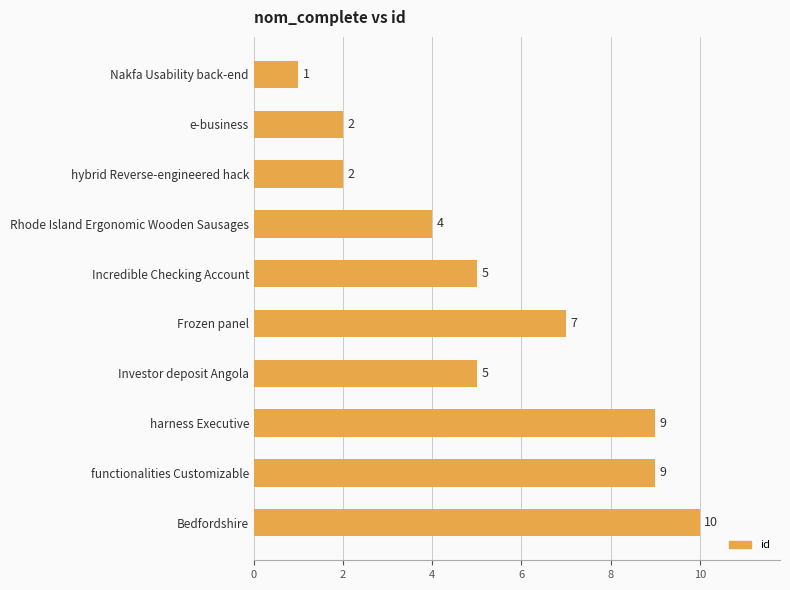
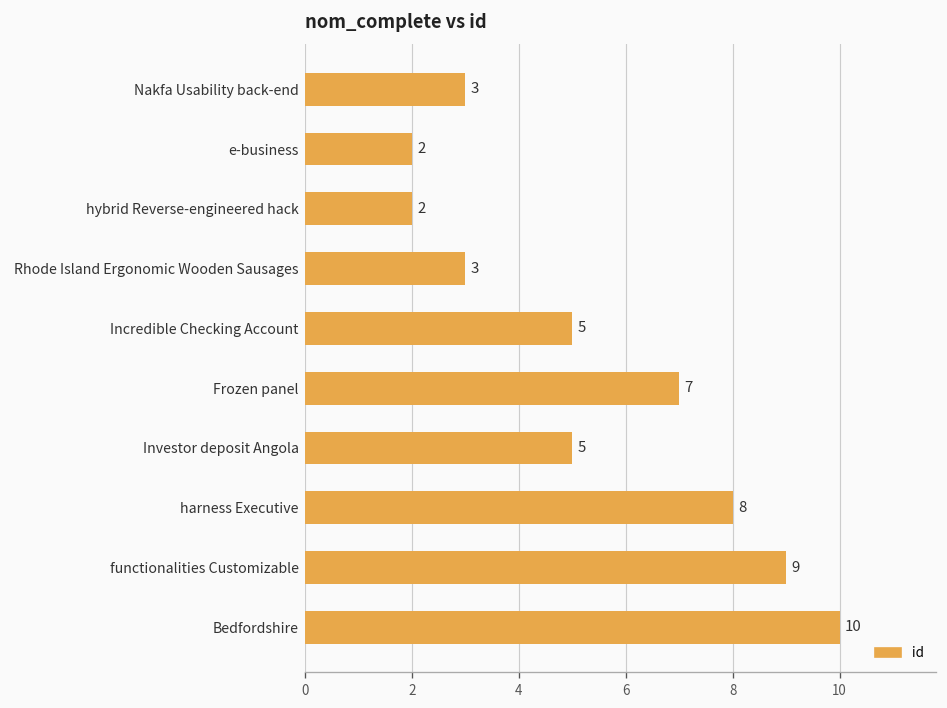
Nakfa Usability back-end: 1 -> 3
Rhode Island Ergonomic Wooden Sausages: 4 -> 3
harness Executive: 9 -> 8
